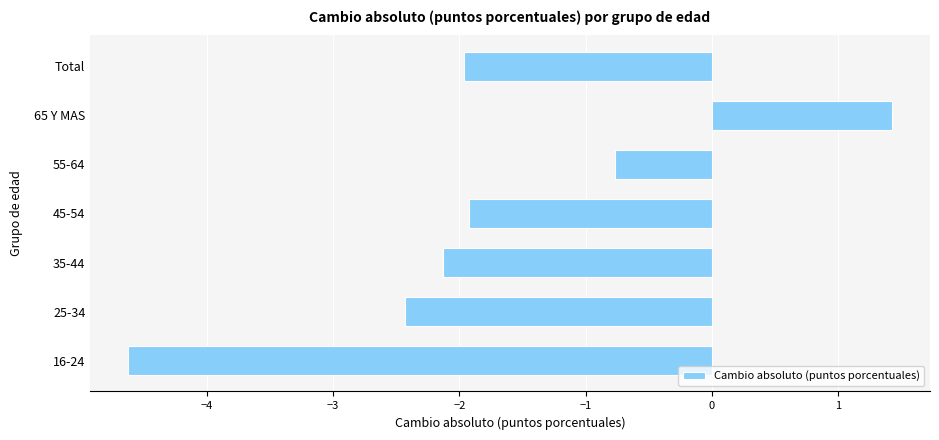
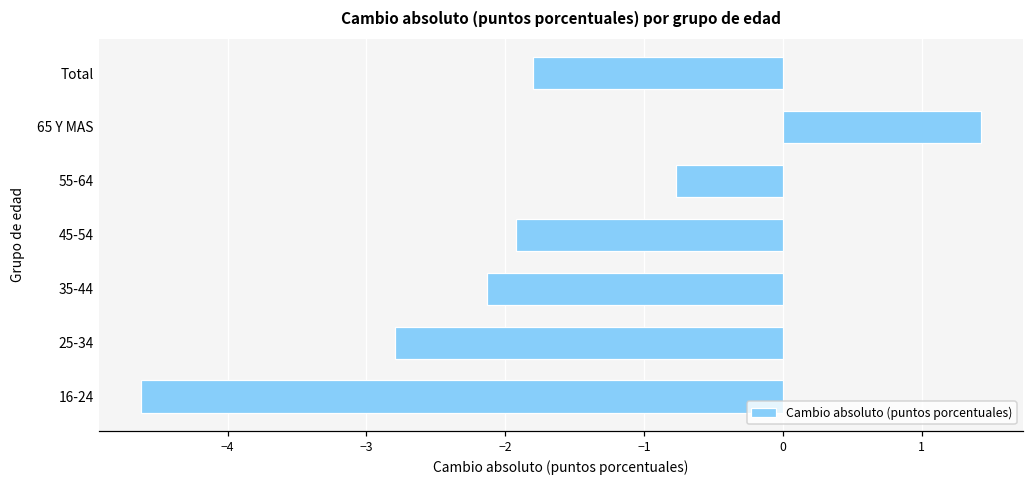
Total: -1.96 -> -1.80
25-34: -2.43 -> -2.80
